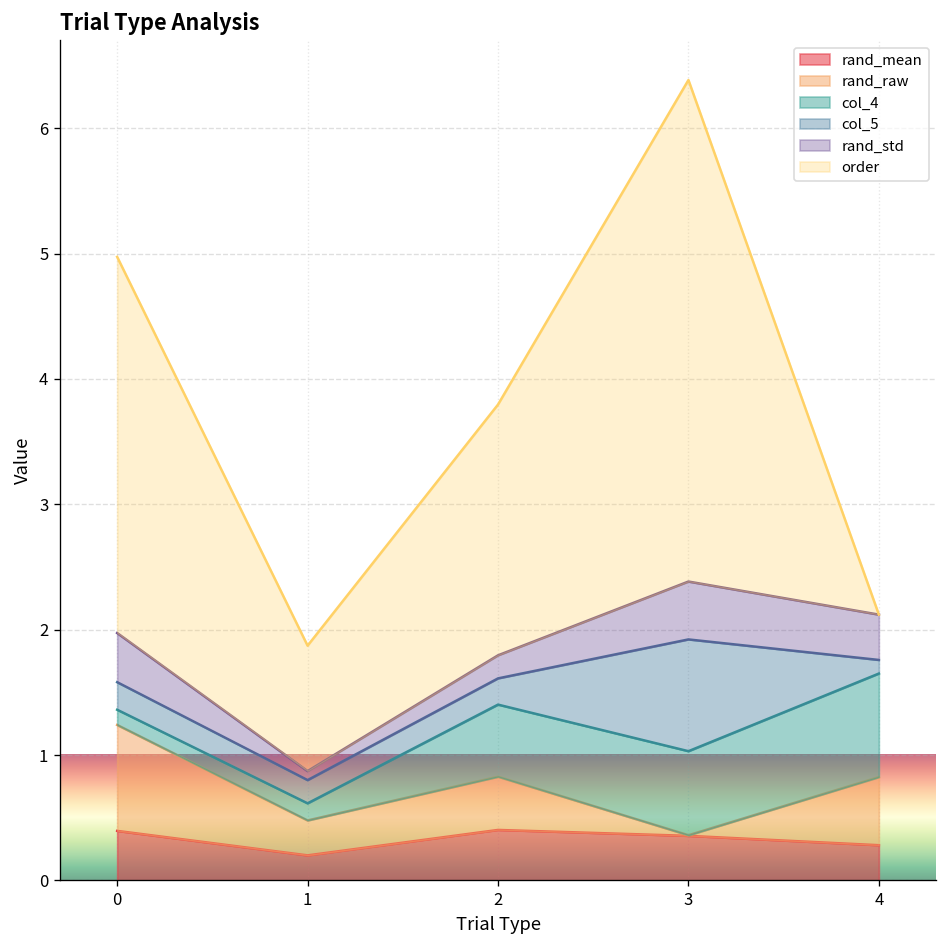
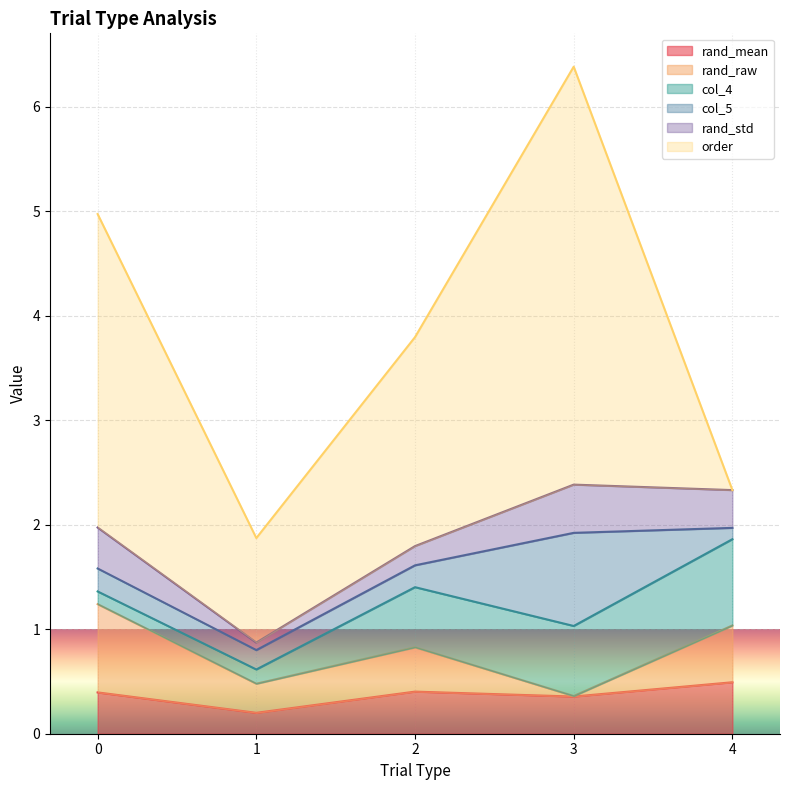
rand_mean, 4: 0.28 -> 0.49
